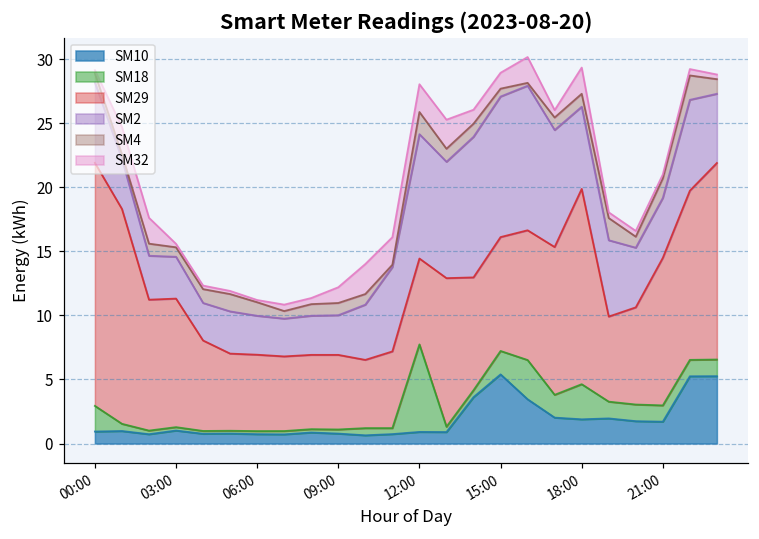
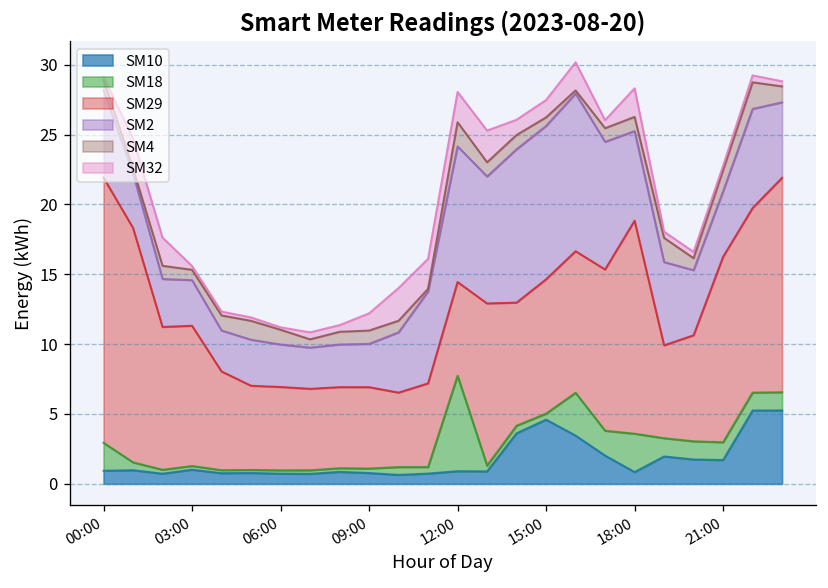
SM10, 15:00: 5.4 -> 4.6
SM18, 15:00: 1.8 -> 0.4
SM29, 15:00: 8.9 -> 9.6
SM10, 18:00: 1.9 -> 0.8
SM29, 21:00: 11.5 -> 13.3
